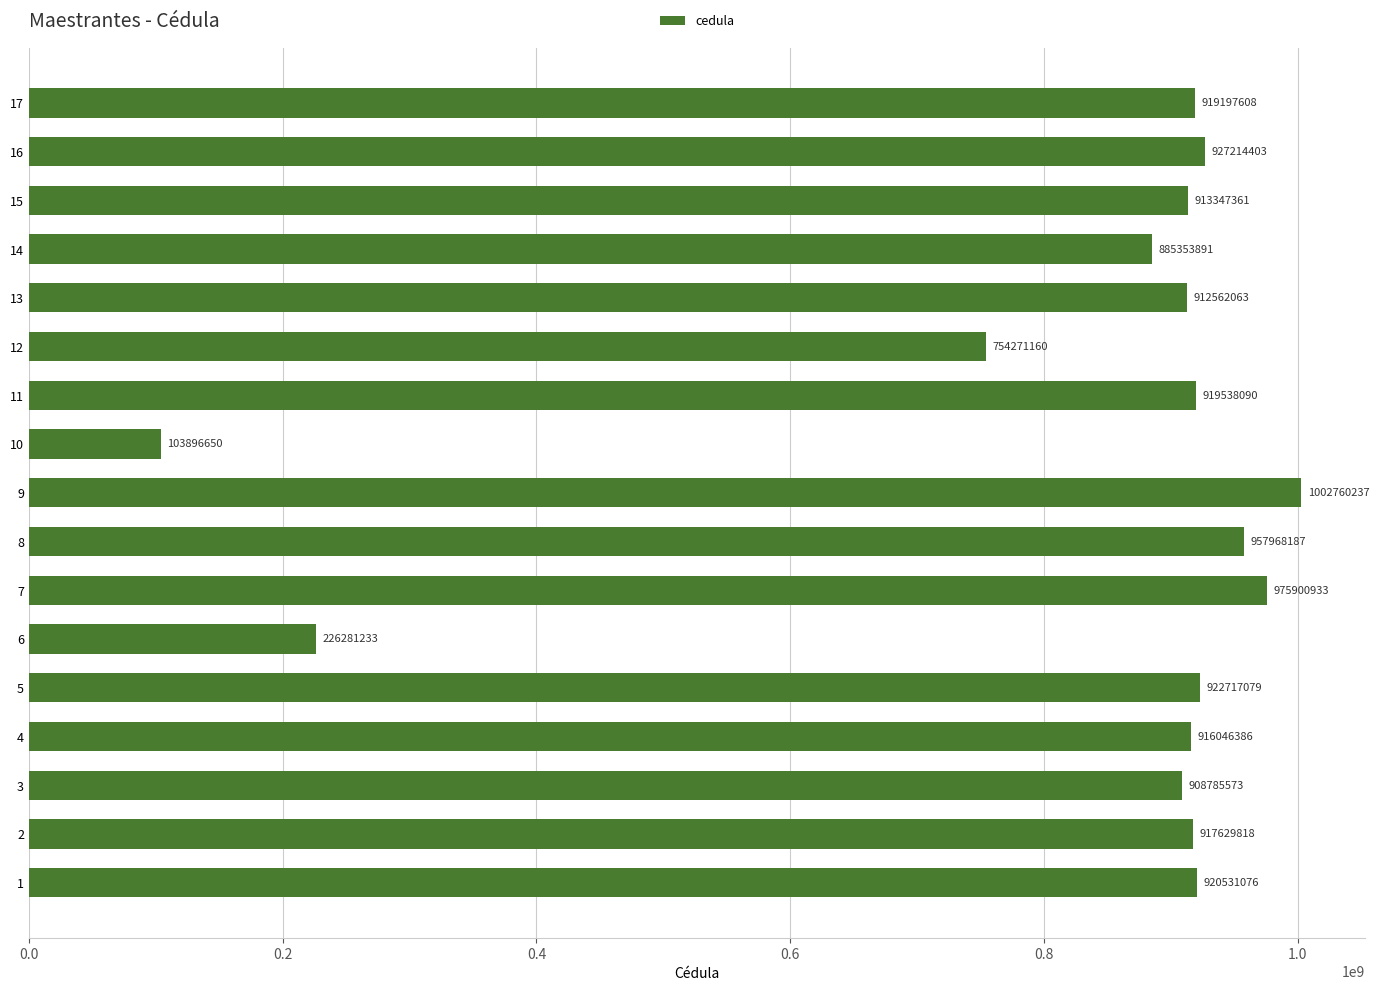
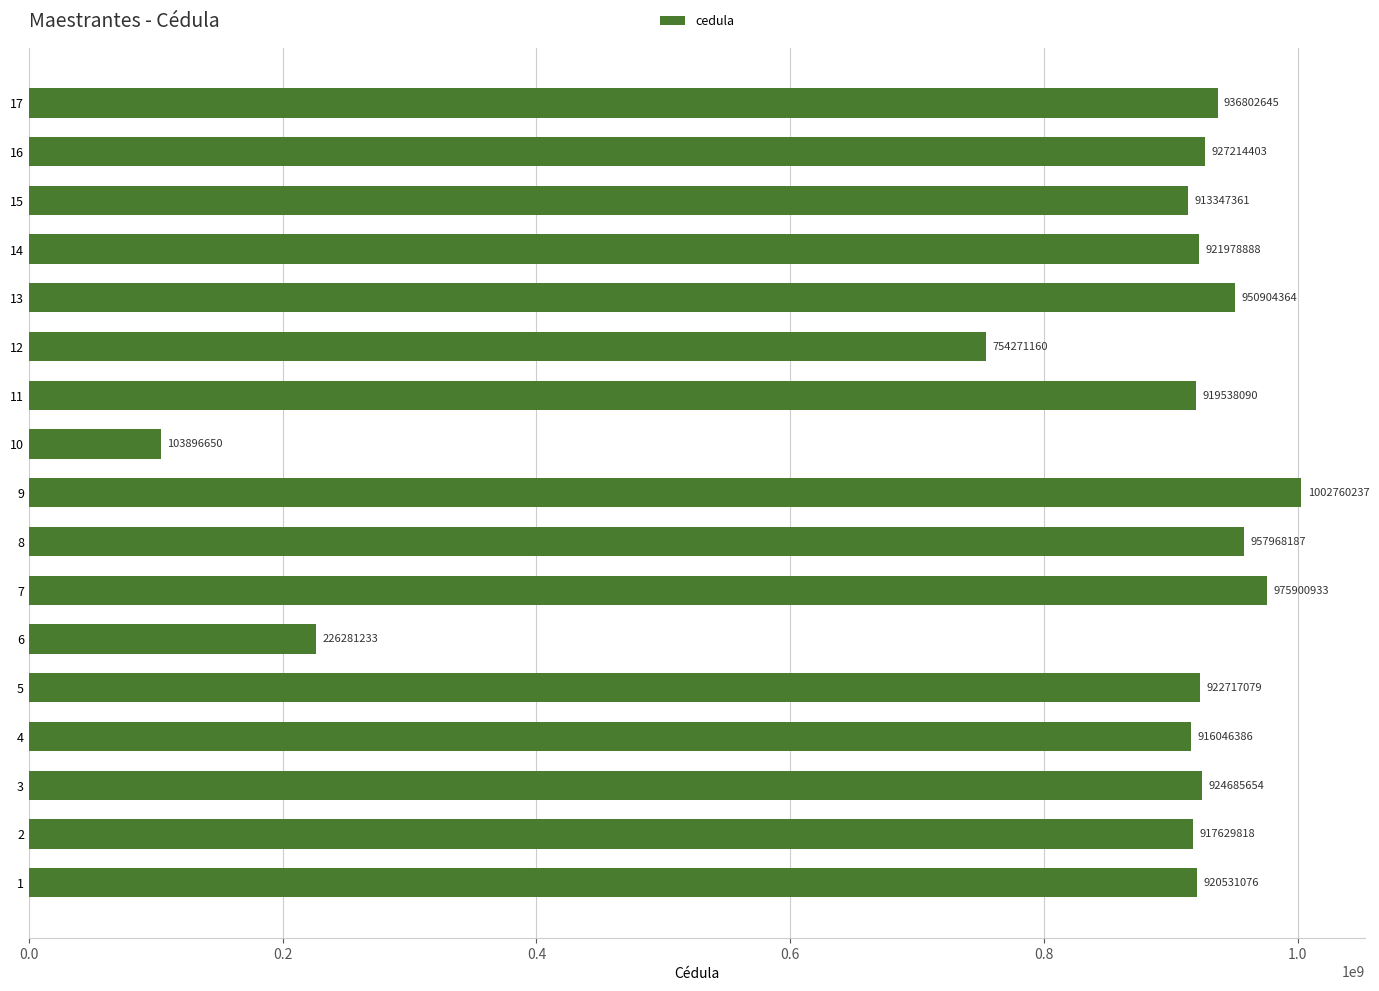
17: 919197608 -> 936802645
14: 885353891 -> 921978888
13: 912562063 -> 950904364
3: 908785573 -> 924685654
